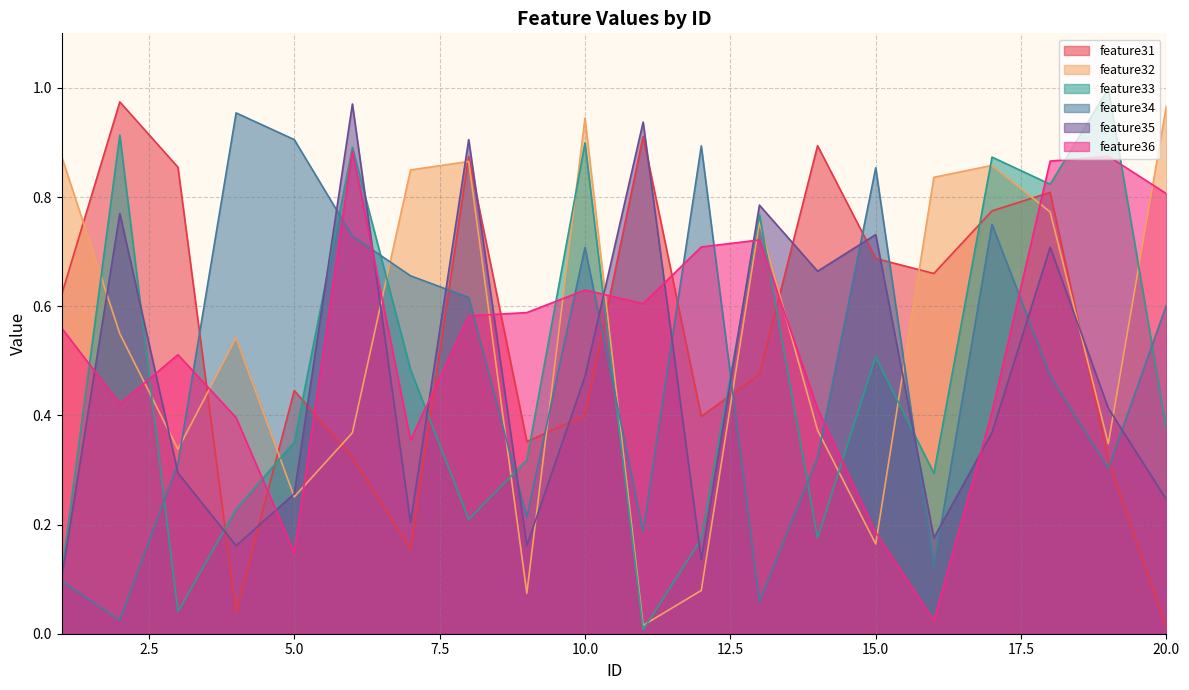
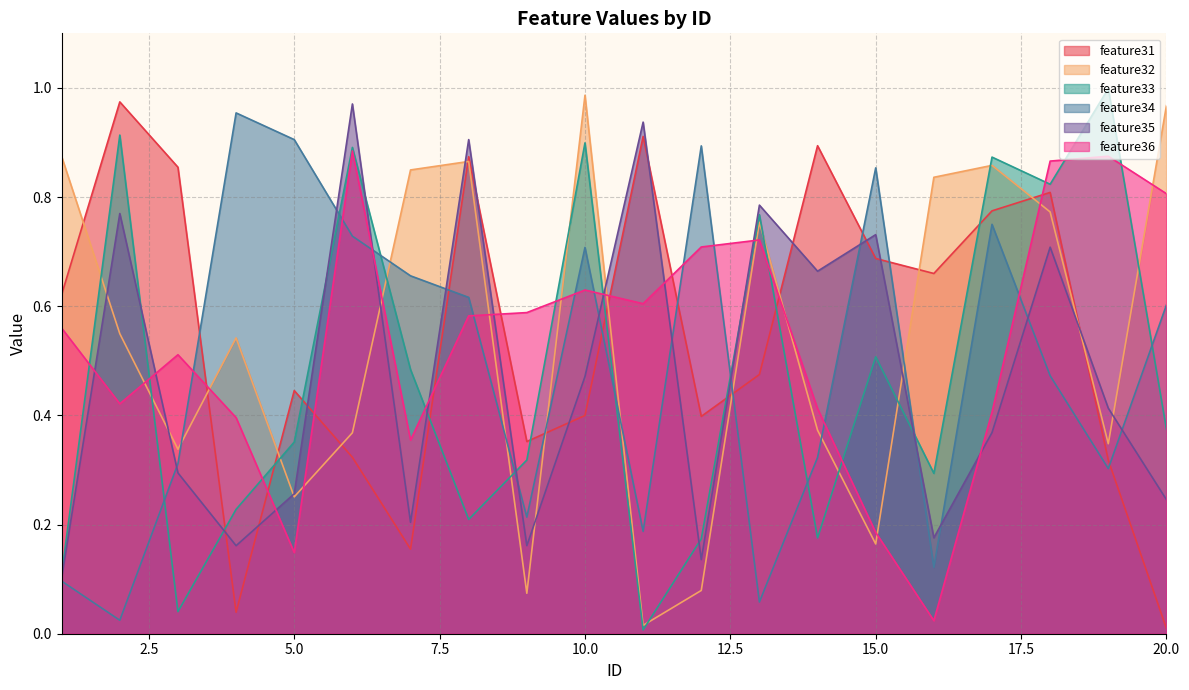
feature32, 10.0: 0.94 -> 0.99
